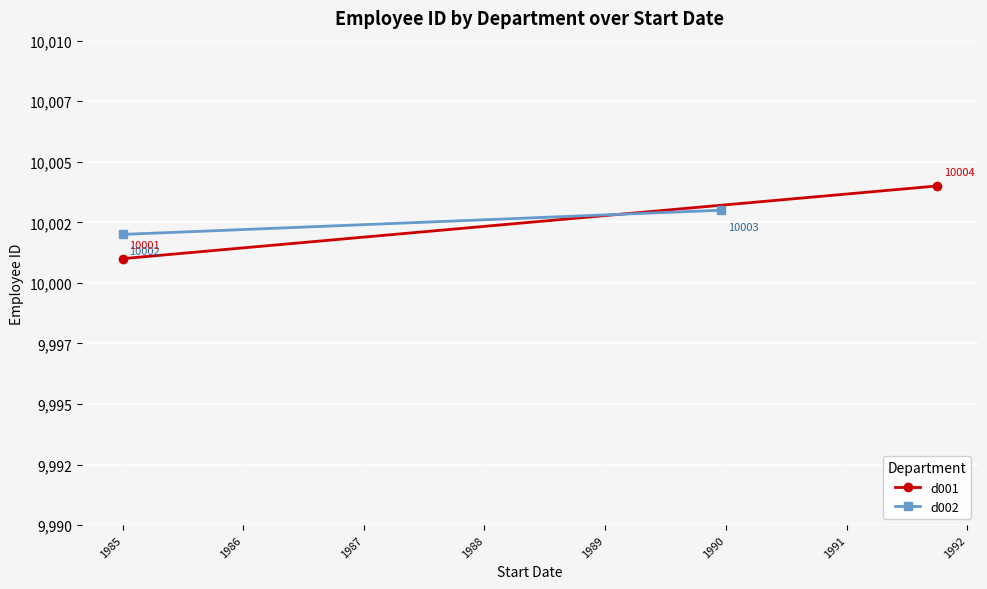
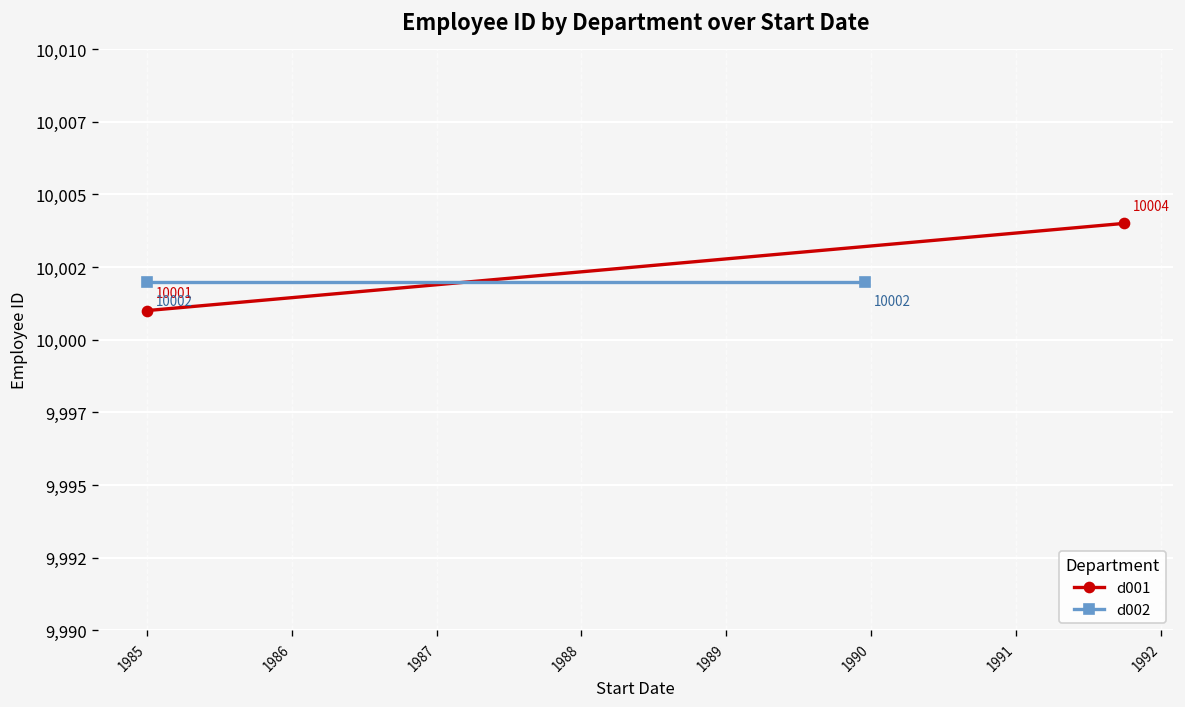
d002, 1990: 10003 -> 10002
